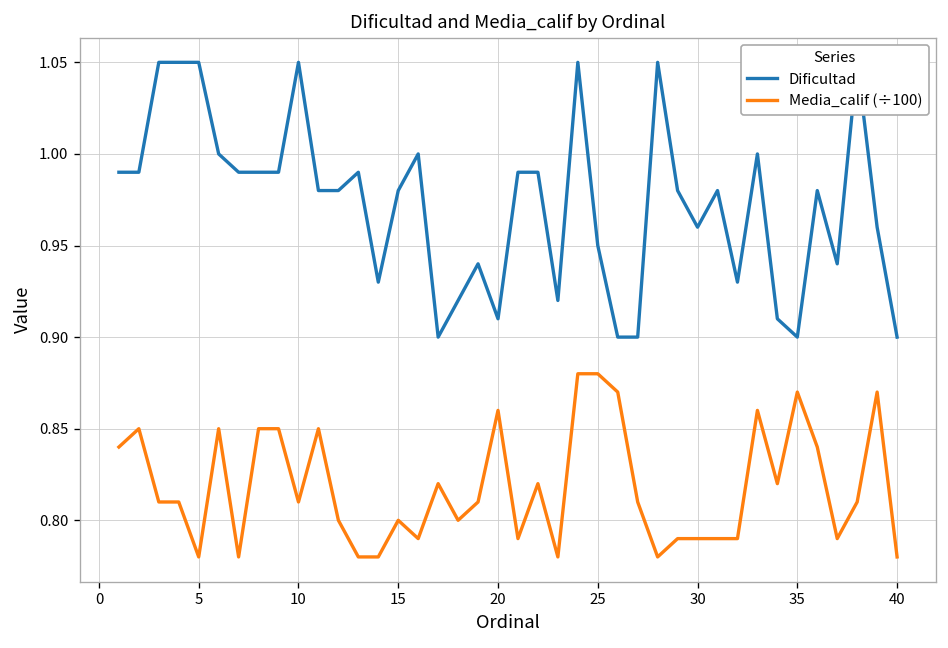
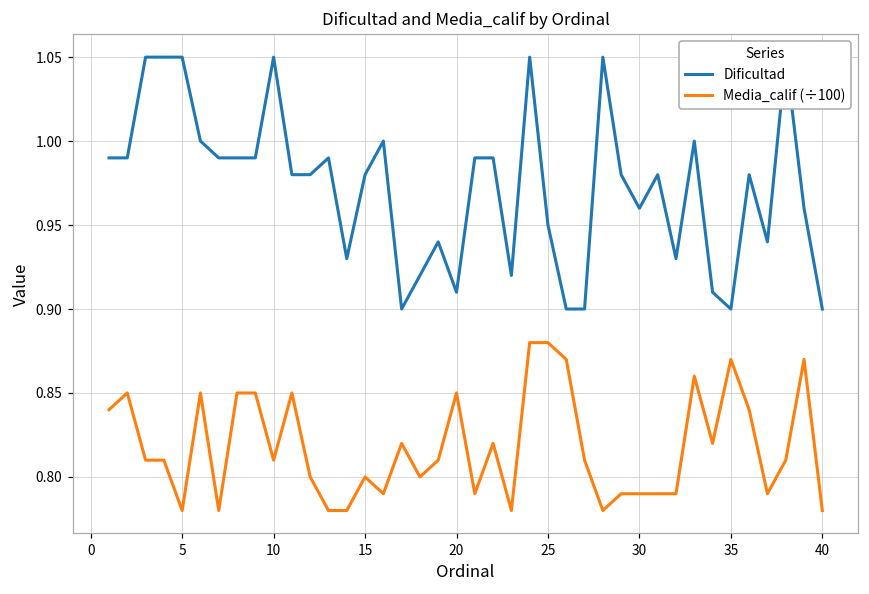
Media_calif (÷100), 20: 0.860 -> 0.850
